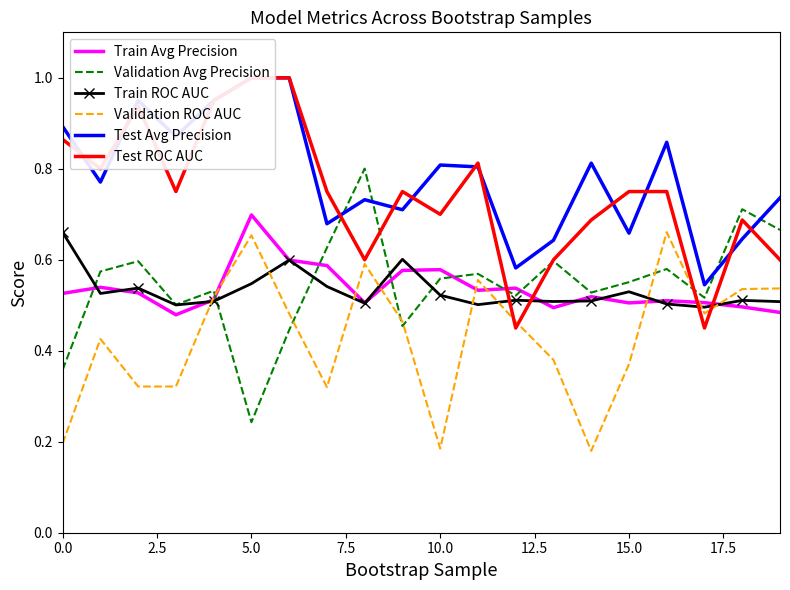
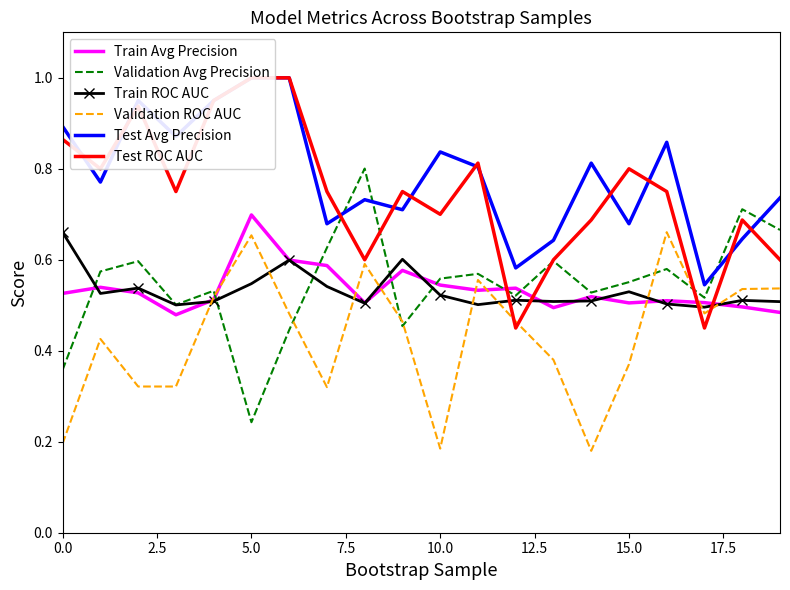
Train Avg Precision, 10.0: 0.58 -> 0.54
Test Avg Precision, 10.0: 0.81 -> 0.84
Test Avg Precision, 15.0: 0.66 -> 0.68
Test ROC AUC, 15.0: 0.75 -> 0.80
